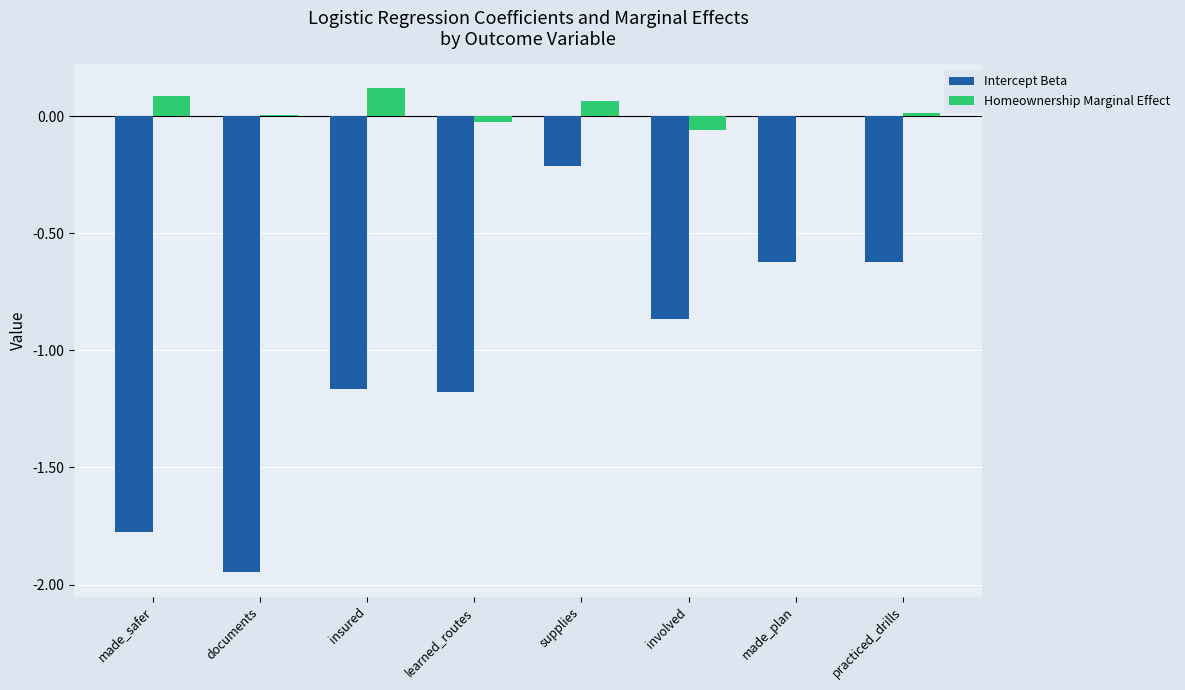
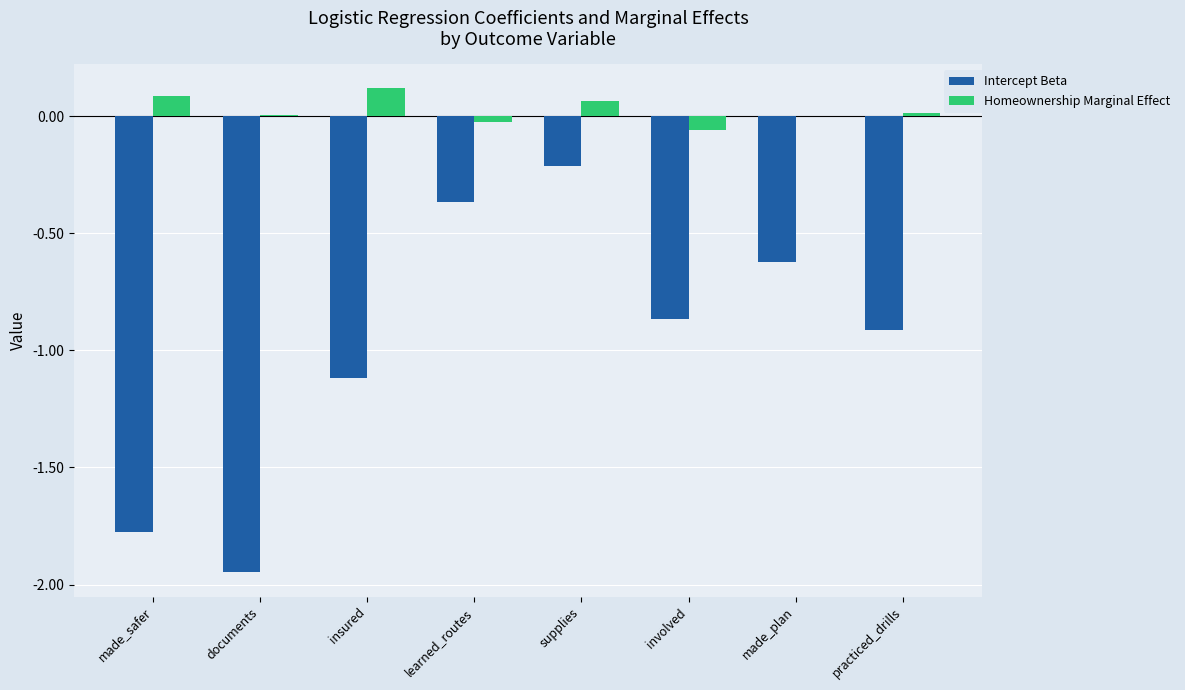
Intercept Beta, insured: -1.17 -> -1.12
Intercept Beta, learned_routes: -1.18 -> -0.37
Intercept Beta, practiced_drills: -0.62 -> -0.91
